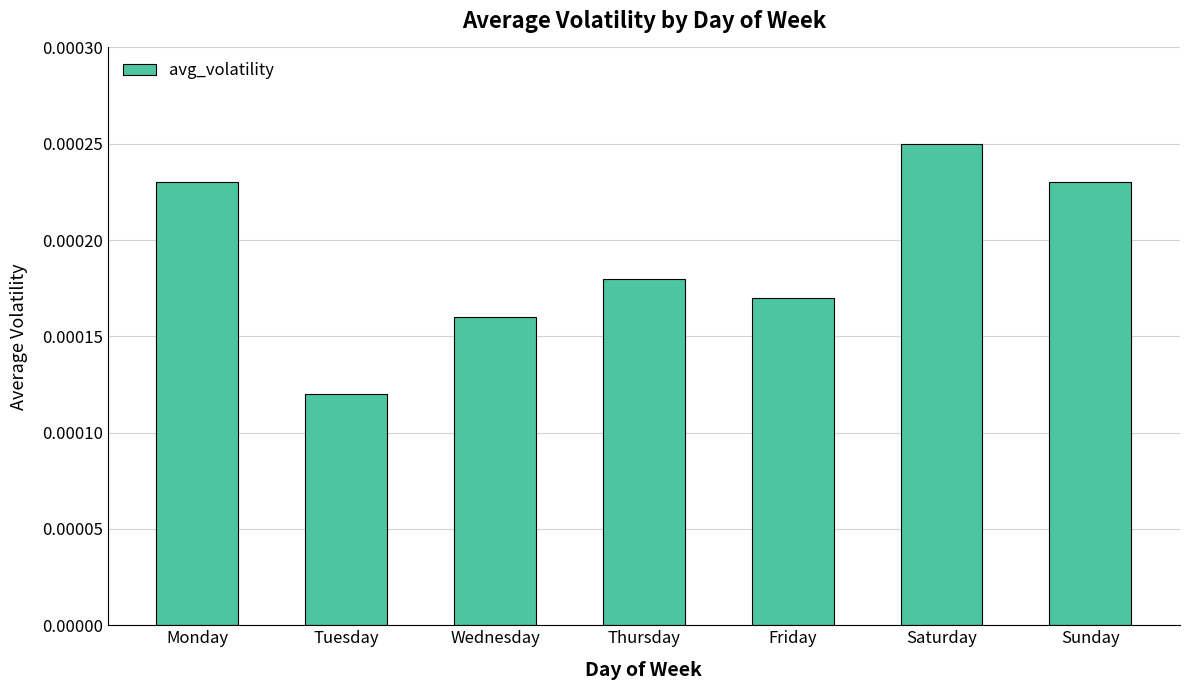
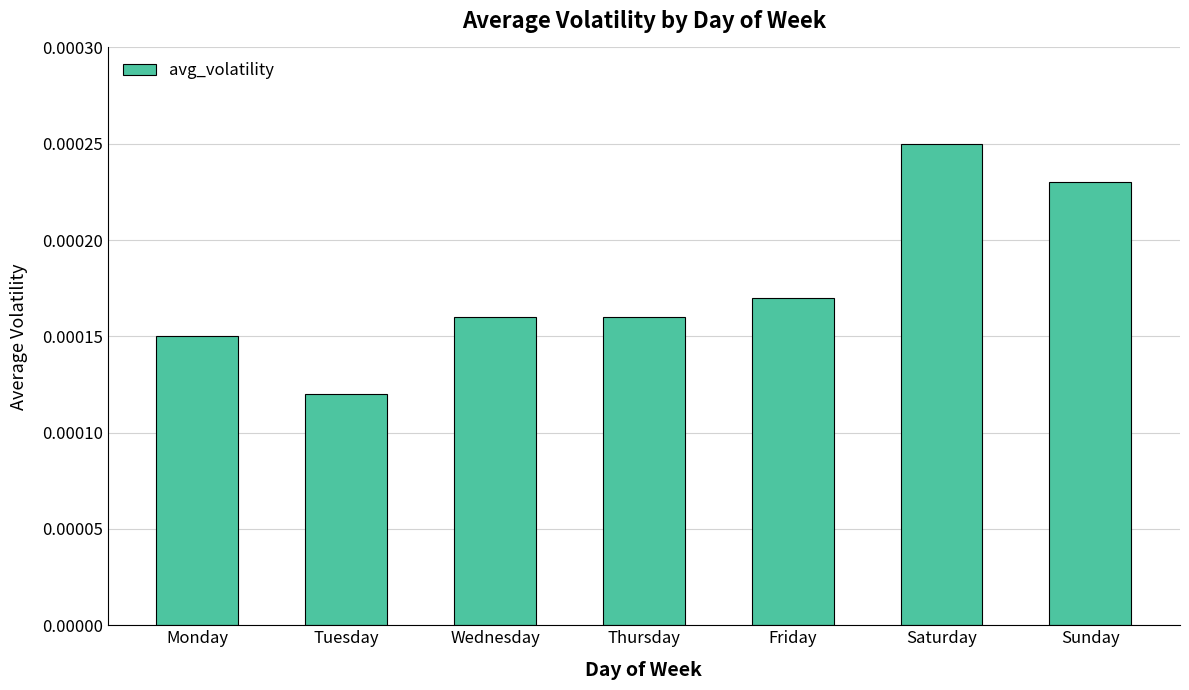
Monday: 0.00023 -> 0.00015
Thursday: 0.00018 -> 0.00016
